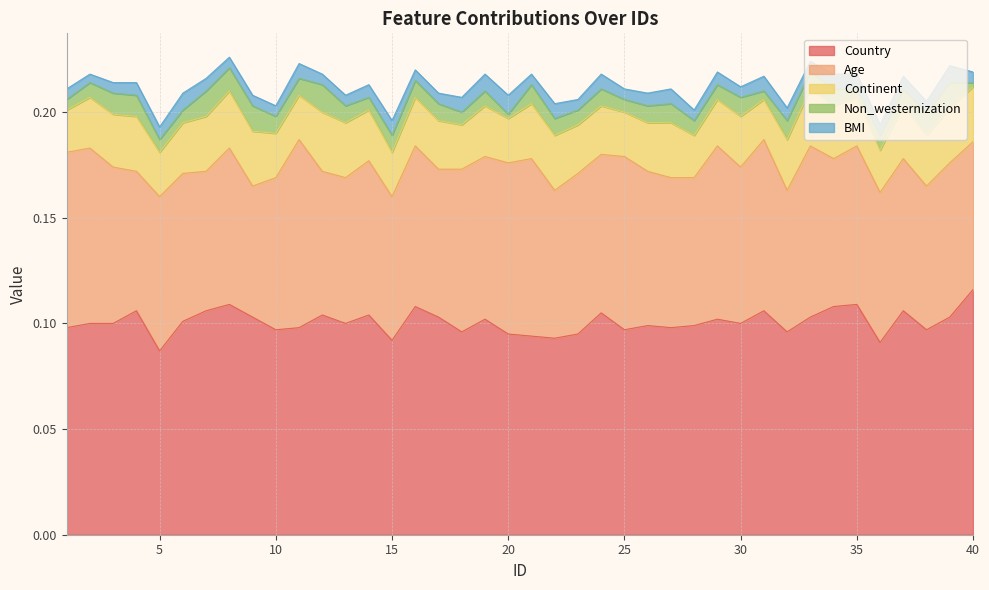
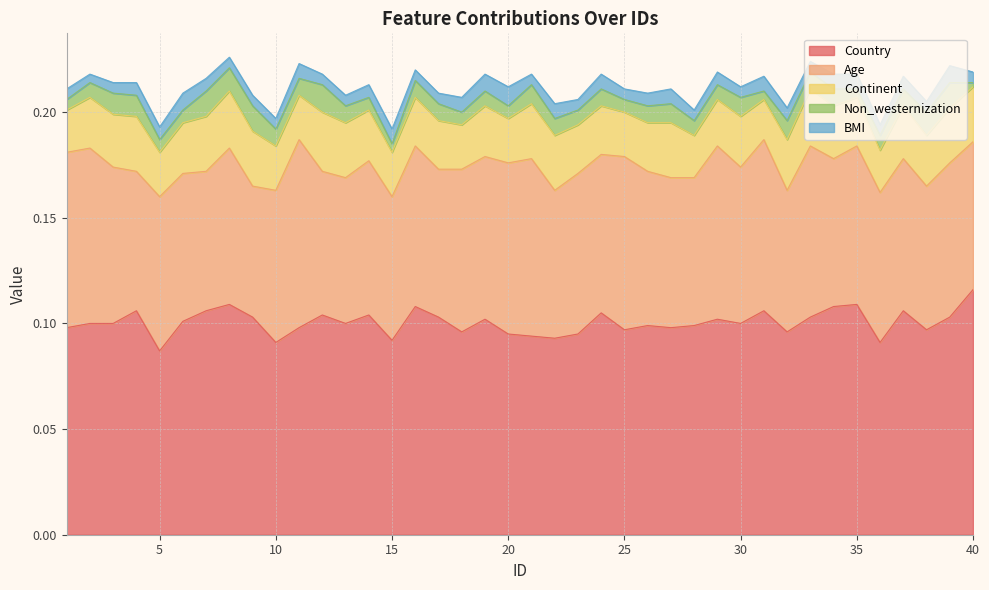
Country, 10: 0.097 -> 0.091
Non_westernization, 15: 0.008 -> 0.004
Non_westernization, 20: 0.002 -> 0.006
